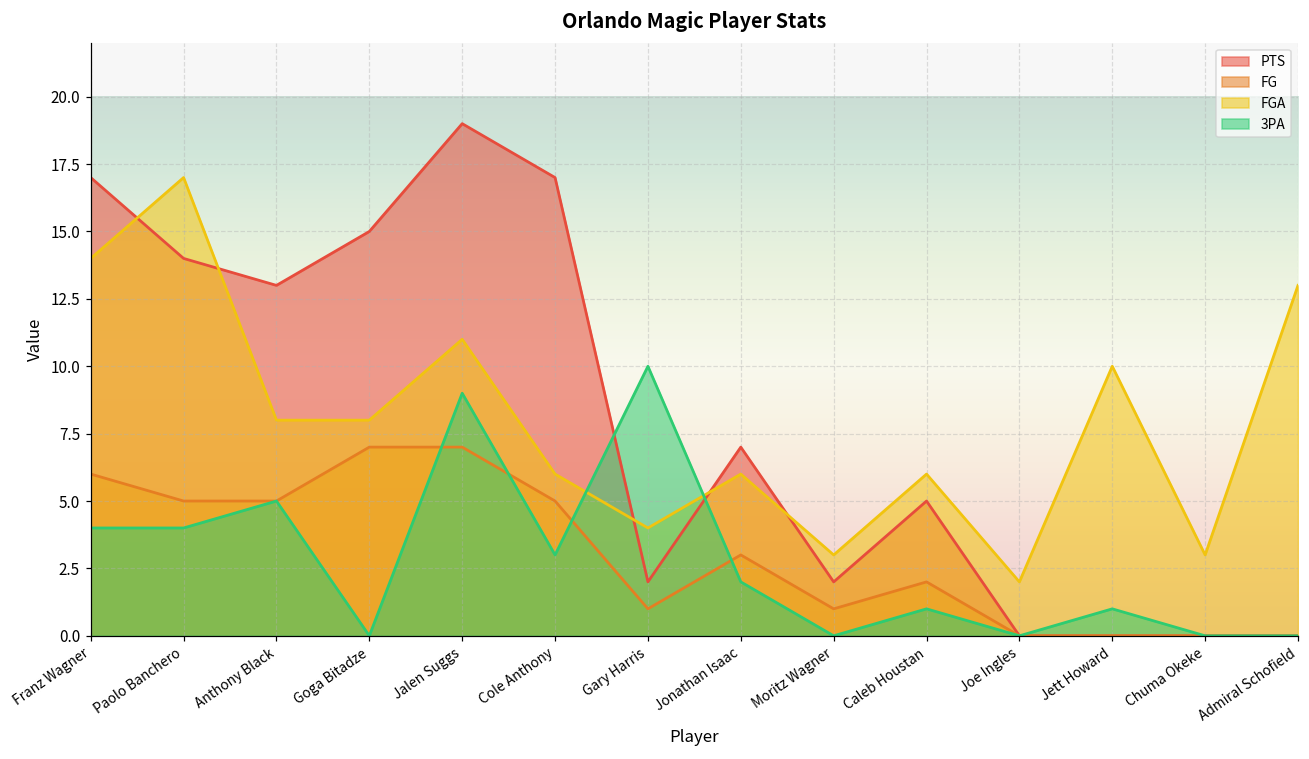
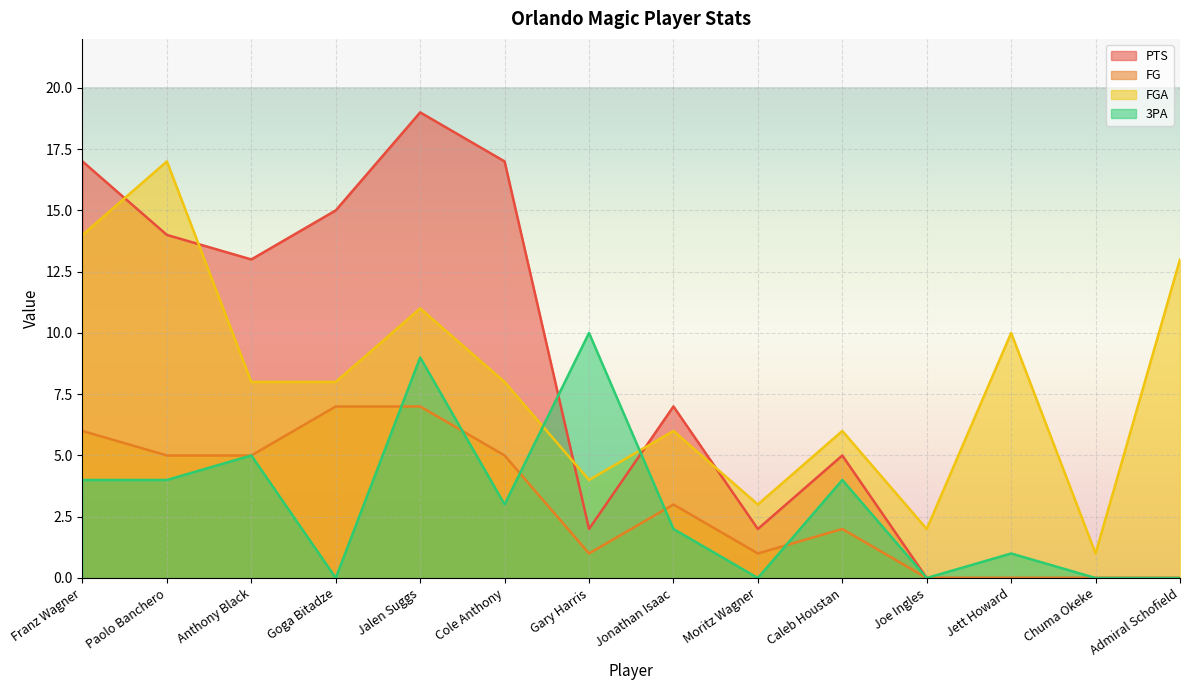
FGA, Cole Anthony: 6 -> 8
3PA, Caleb Houstan: 1 -> 4
FGA, Chuma Okeke: 3 -> 1
